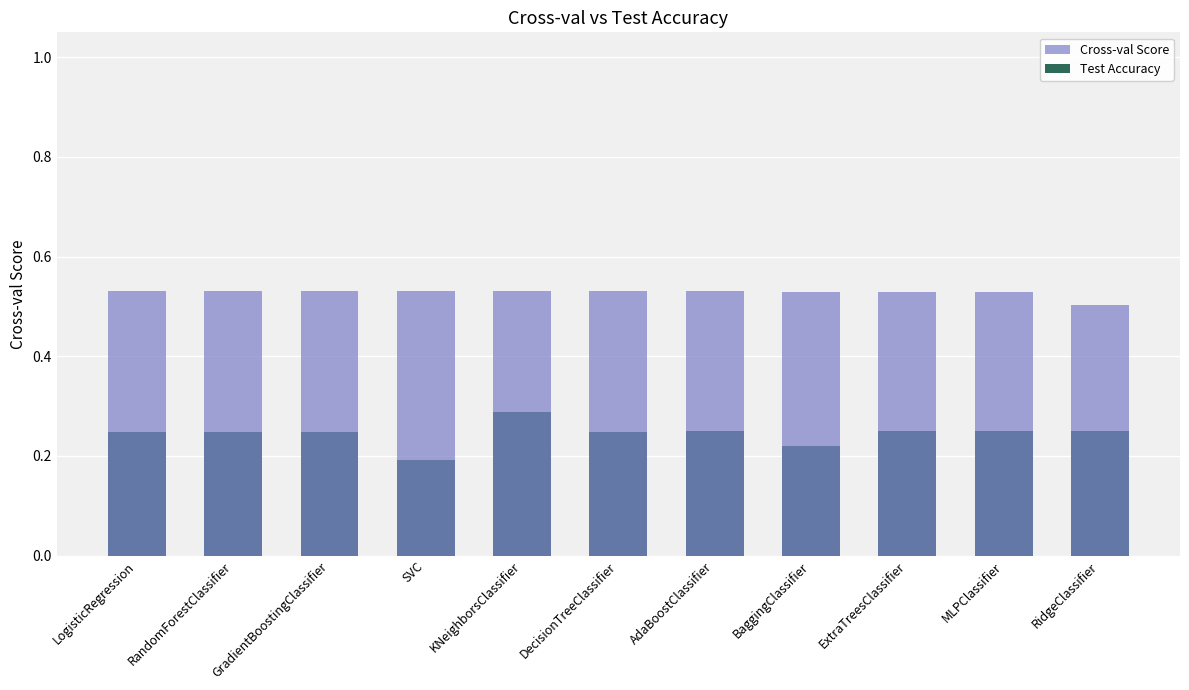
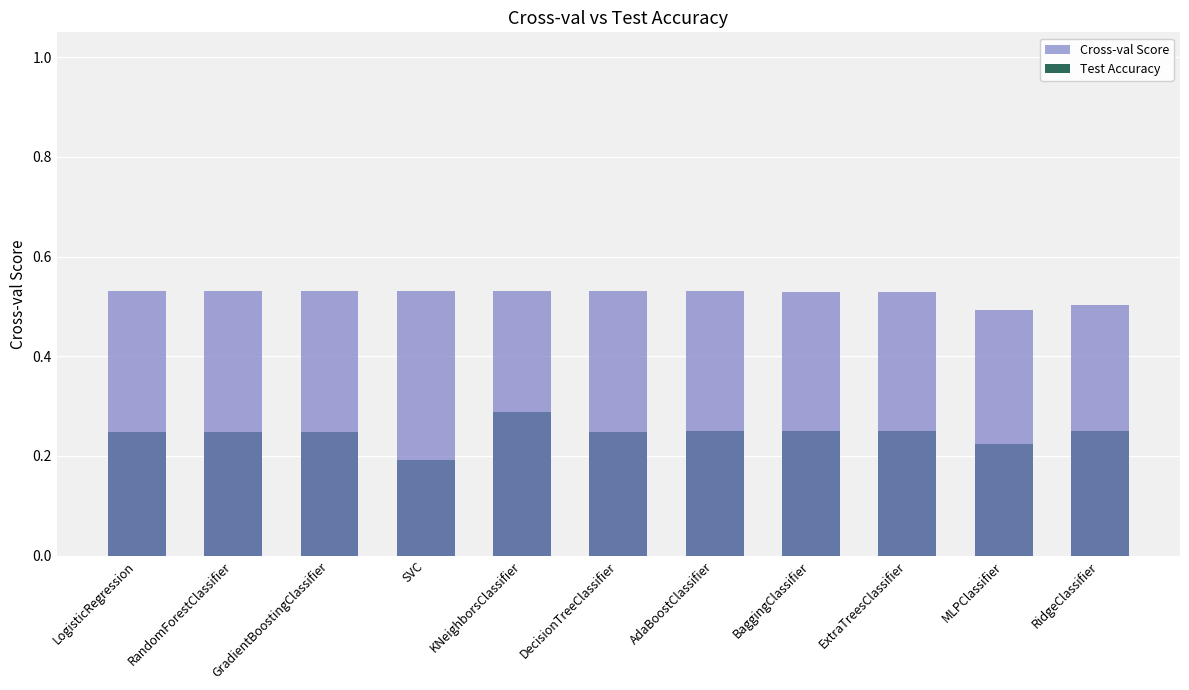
Test Accuracy, BaggingClassifier: 0.22 -> 0.25
Test Accuracy, MLPClassifier: 0.25 -> 0.22
Cross-val Score, MLPClassifier: 0.53 -> 0.49
